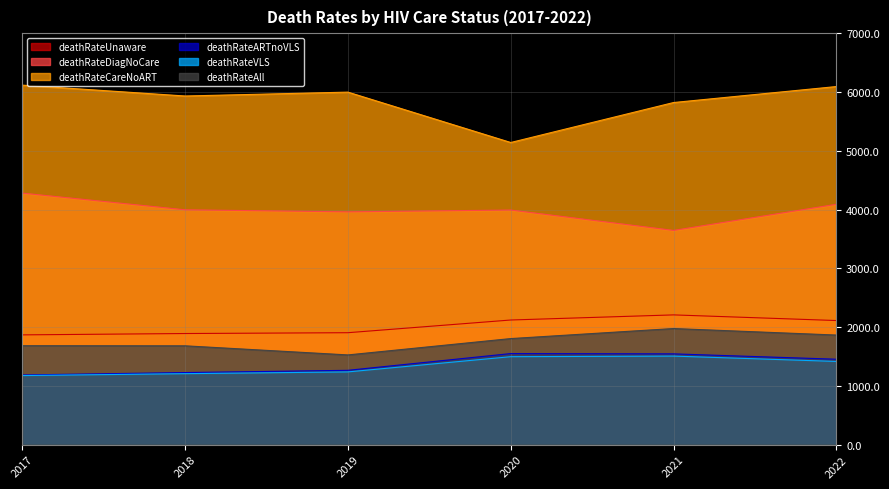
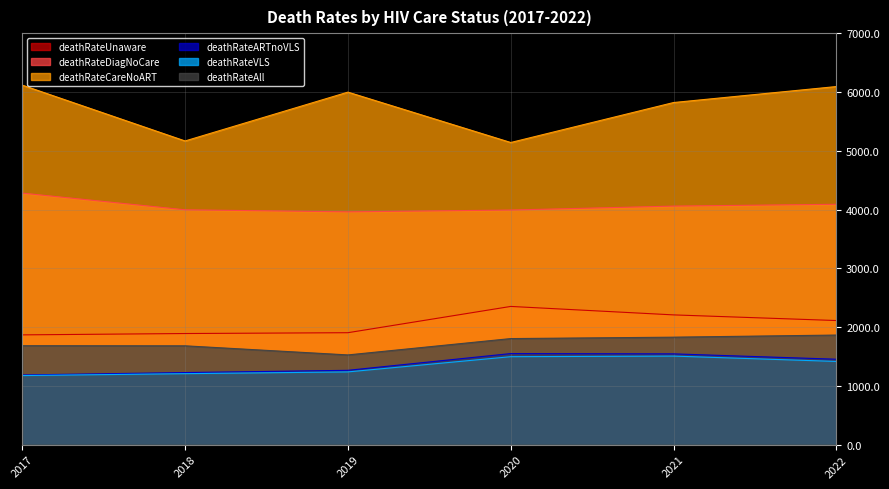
deathRateCareNoART, 2018: 5900 -> 5200
deathRateUnaware, 2020: 2100 -> 2400
deathRateDiagNoCare, 2021: 3600 -> 4100
deathRateAll, 2021: 2000 -> 1800
